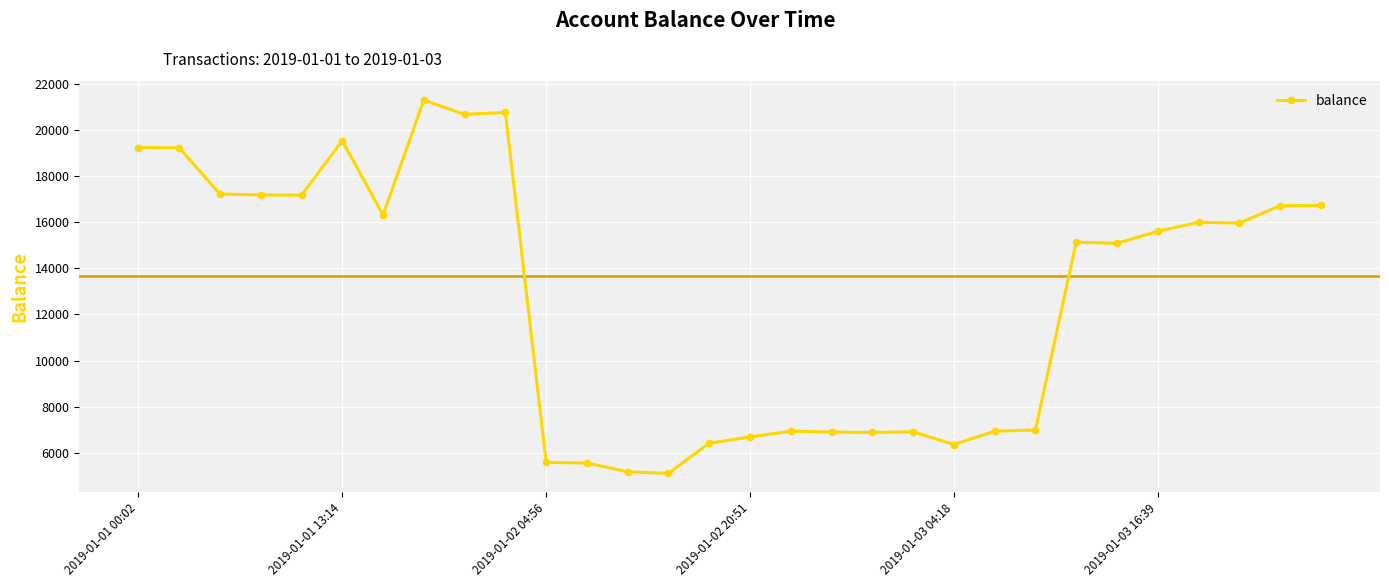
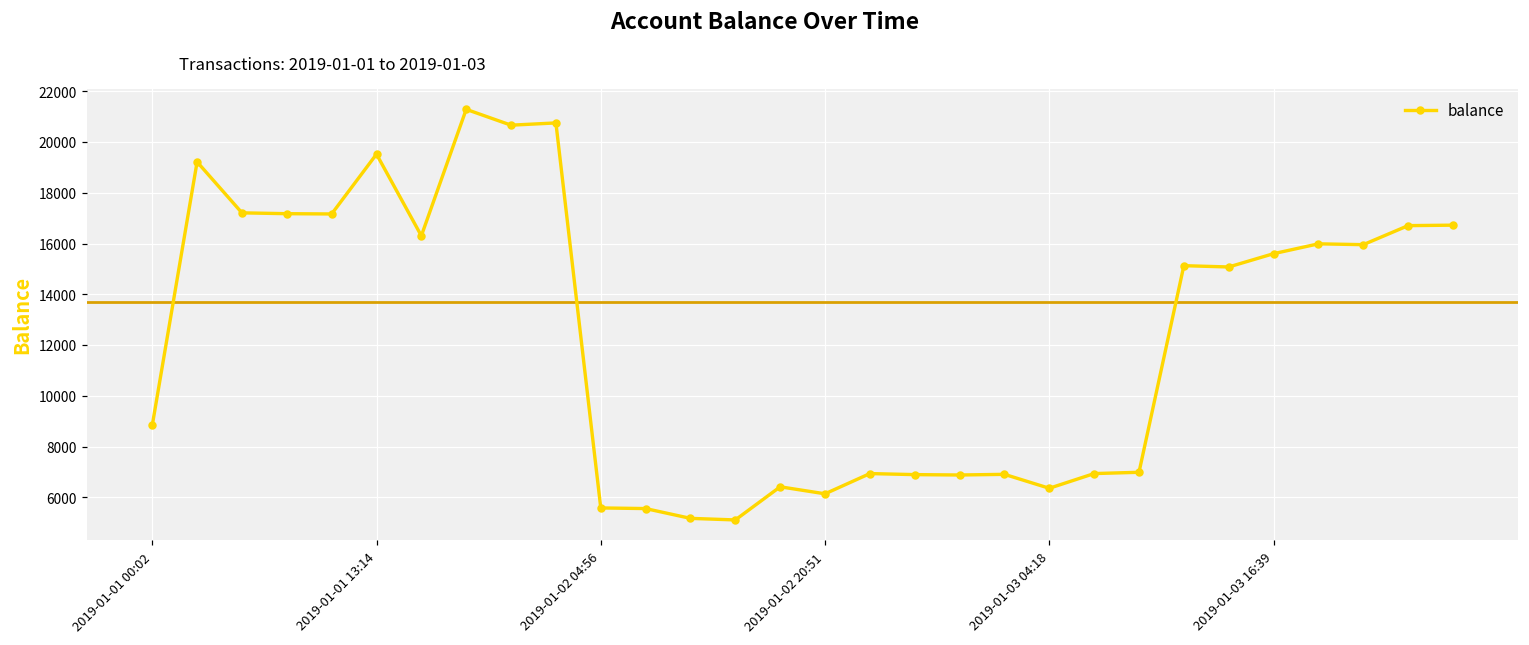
2019-01-01 00:02: 19200 -> 8800
2019-01-02 20:51: 6700 -> 6100
